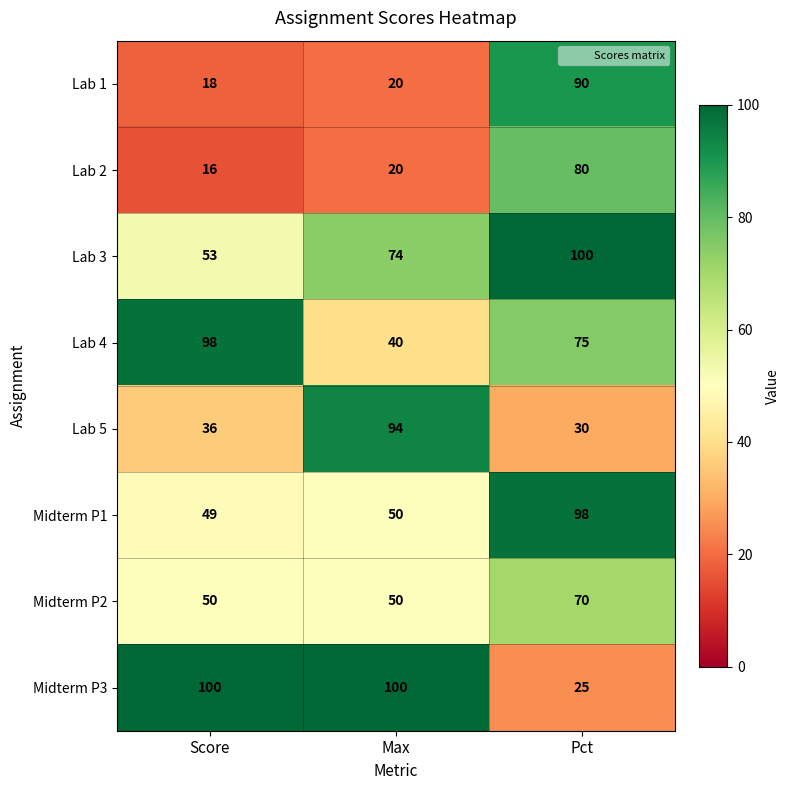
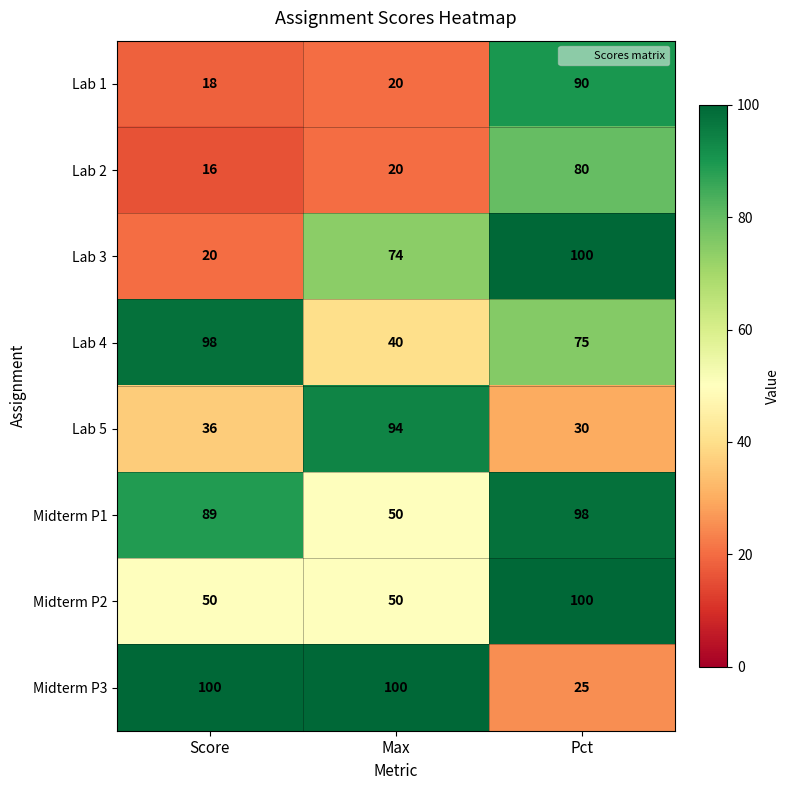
Lab 3, Score: 53 -> 20
Midterm P1, Score: 49 -> 89
Midterm P2, Pct: 70 -> 100
